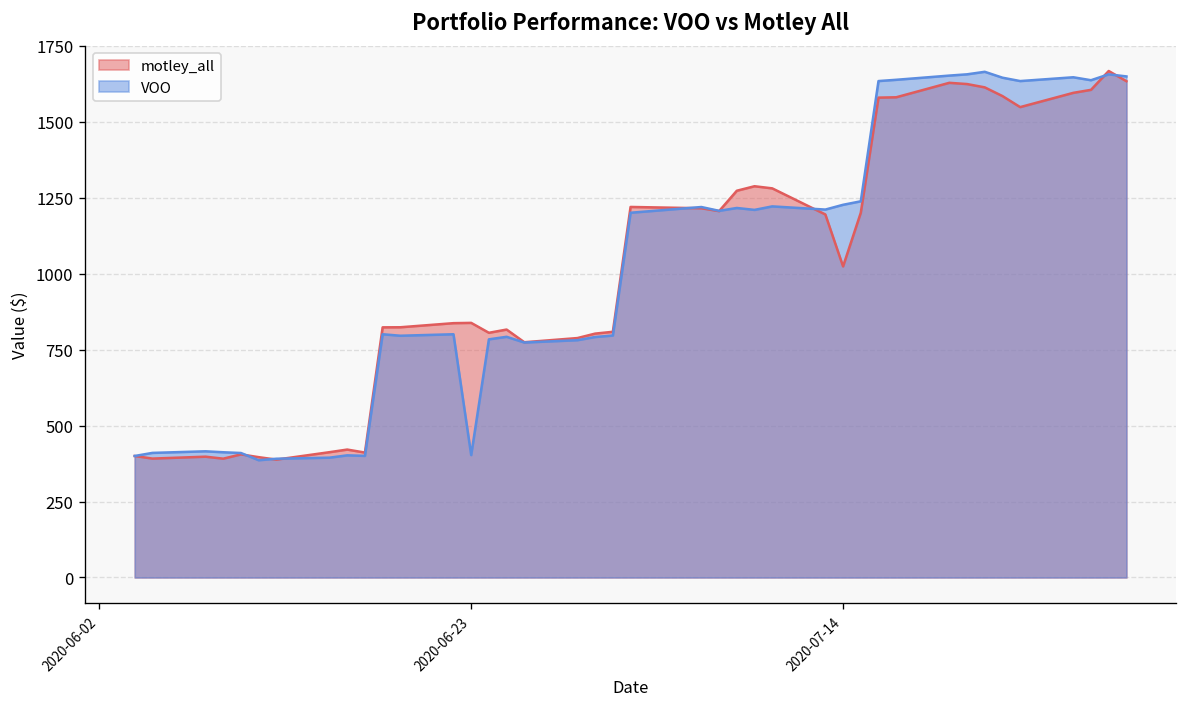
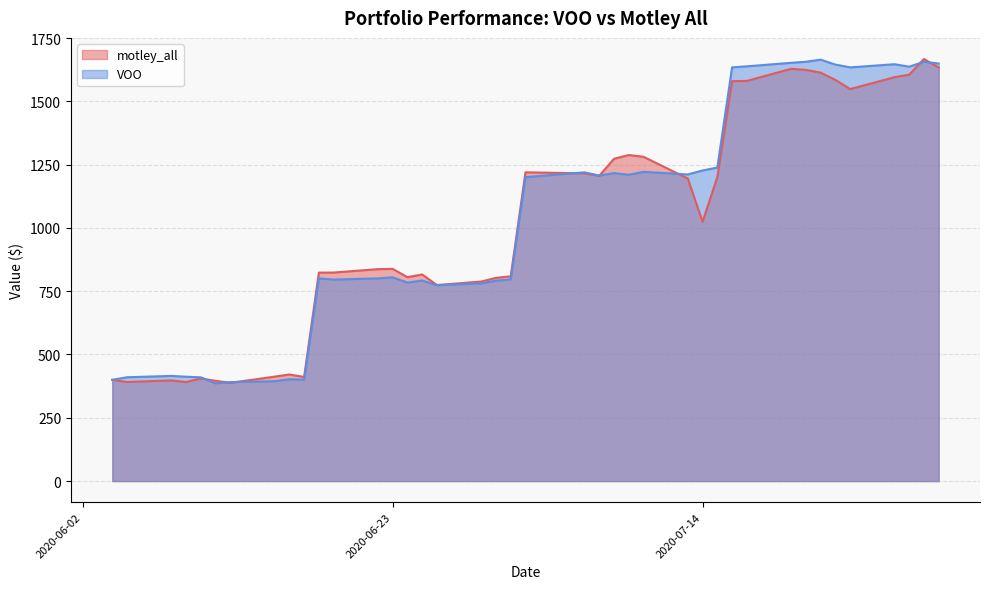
VOO, 2020-06-23: 400 -> 800
